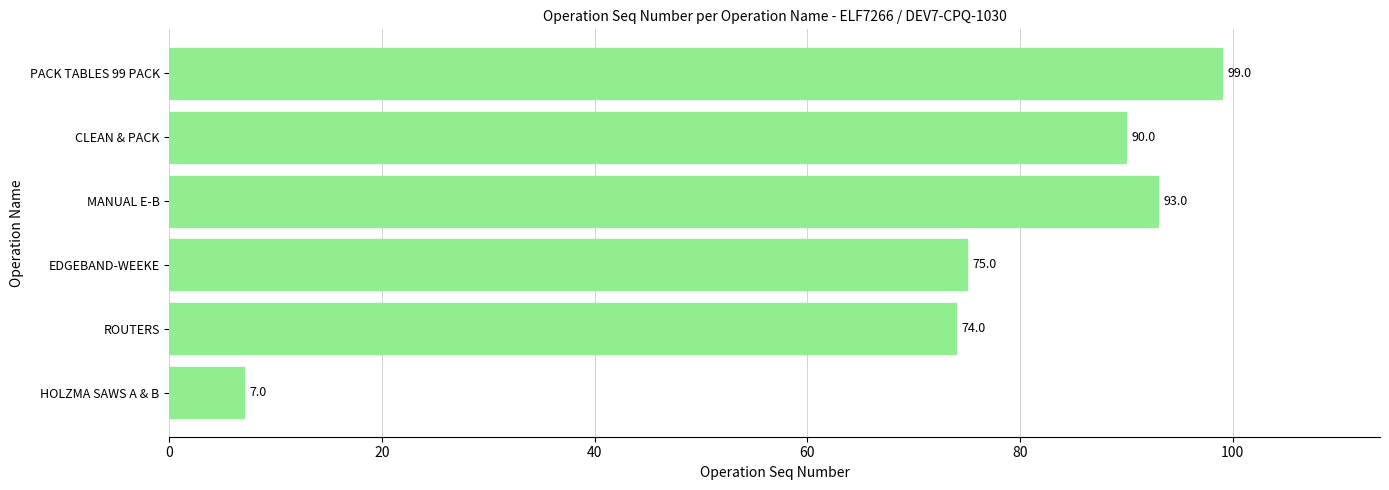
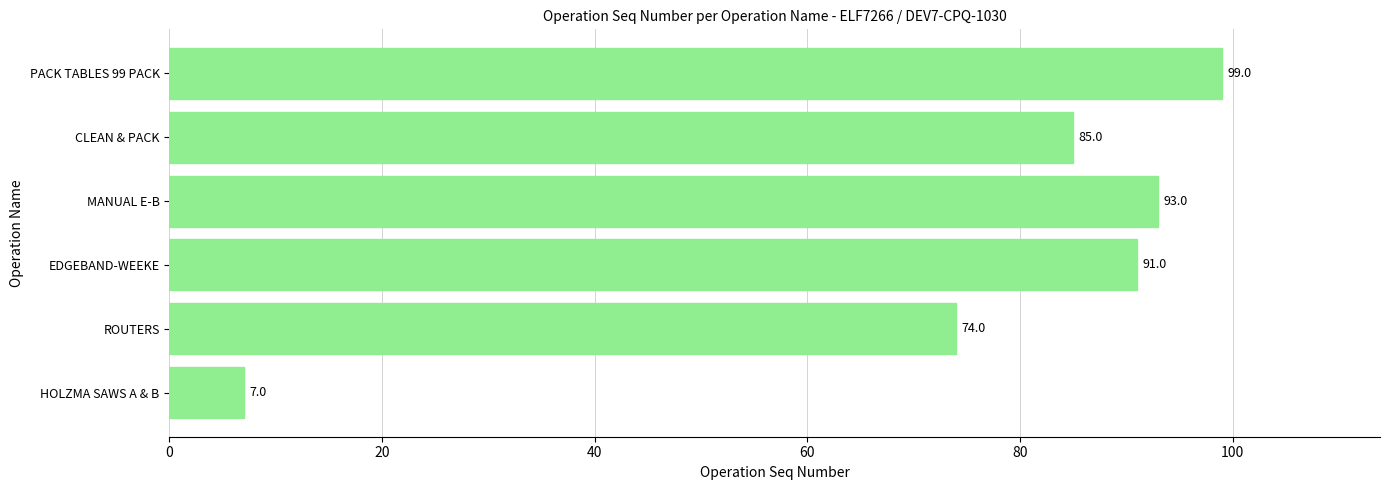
CLEAN & PACK: 90.0 -> 85.0
EDGEBAND-WEEKE: 75.0 -> 91.0
